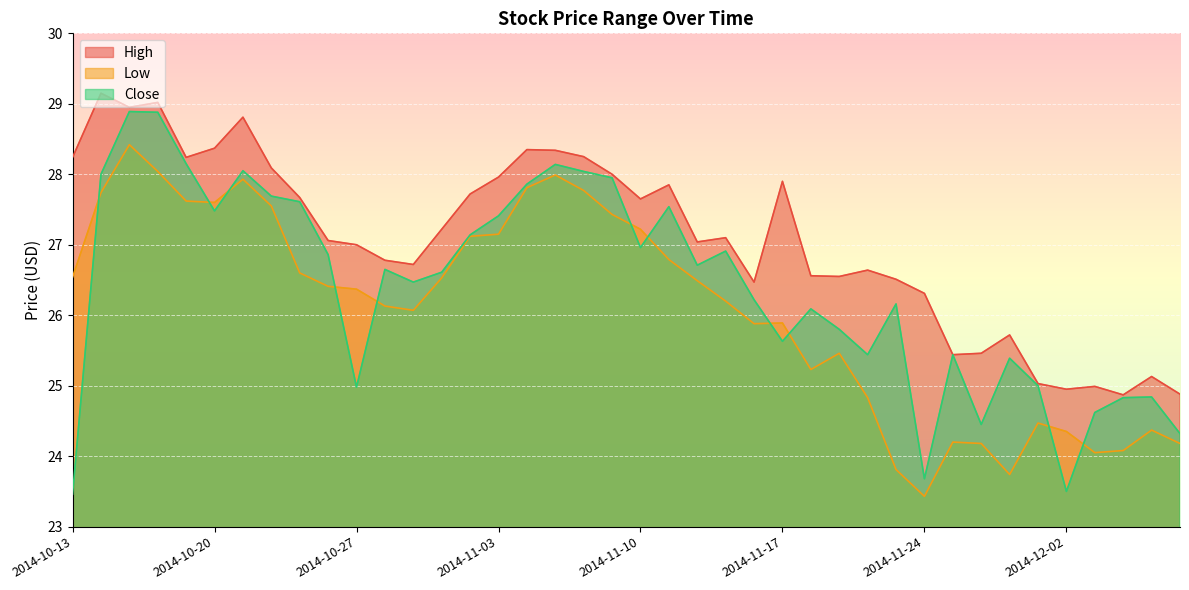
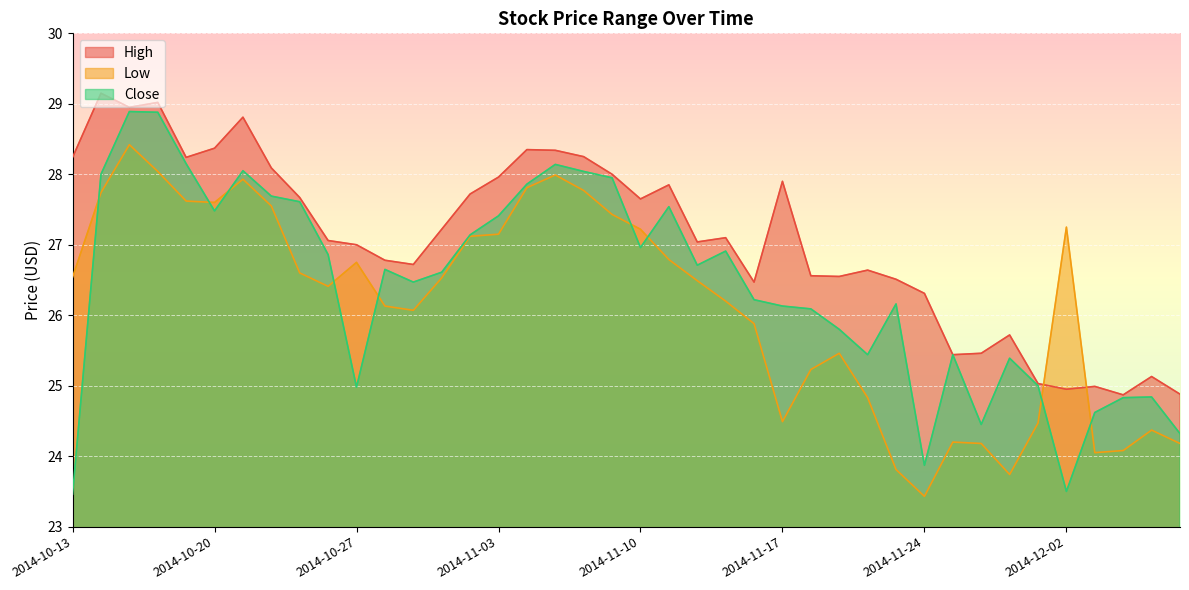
Low, 2014-10-27: 26.4 -> 26.8
Low, 2014-11-17: 25.9 -> 24.5
Close, 2014-11-17: 25.6 -> 26.1
Close, 2014-11-24: 23.7 -> 23.9
Low, 2014-12-02: 24.4 -> 27.3
